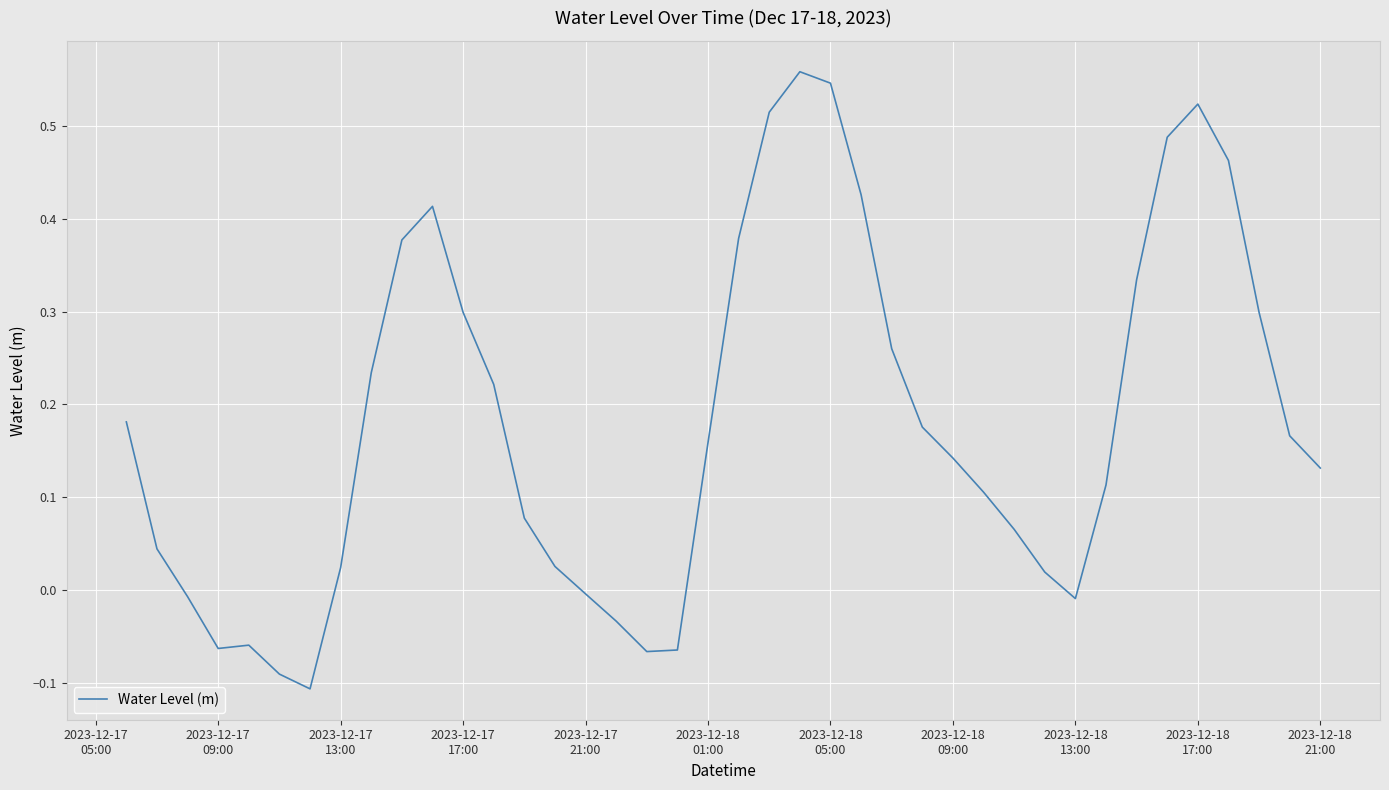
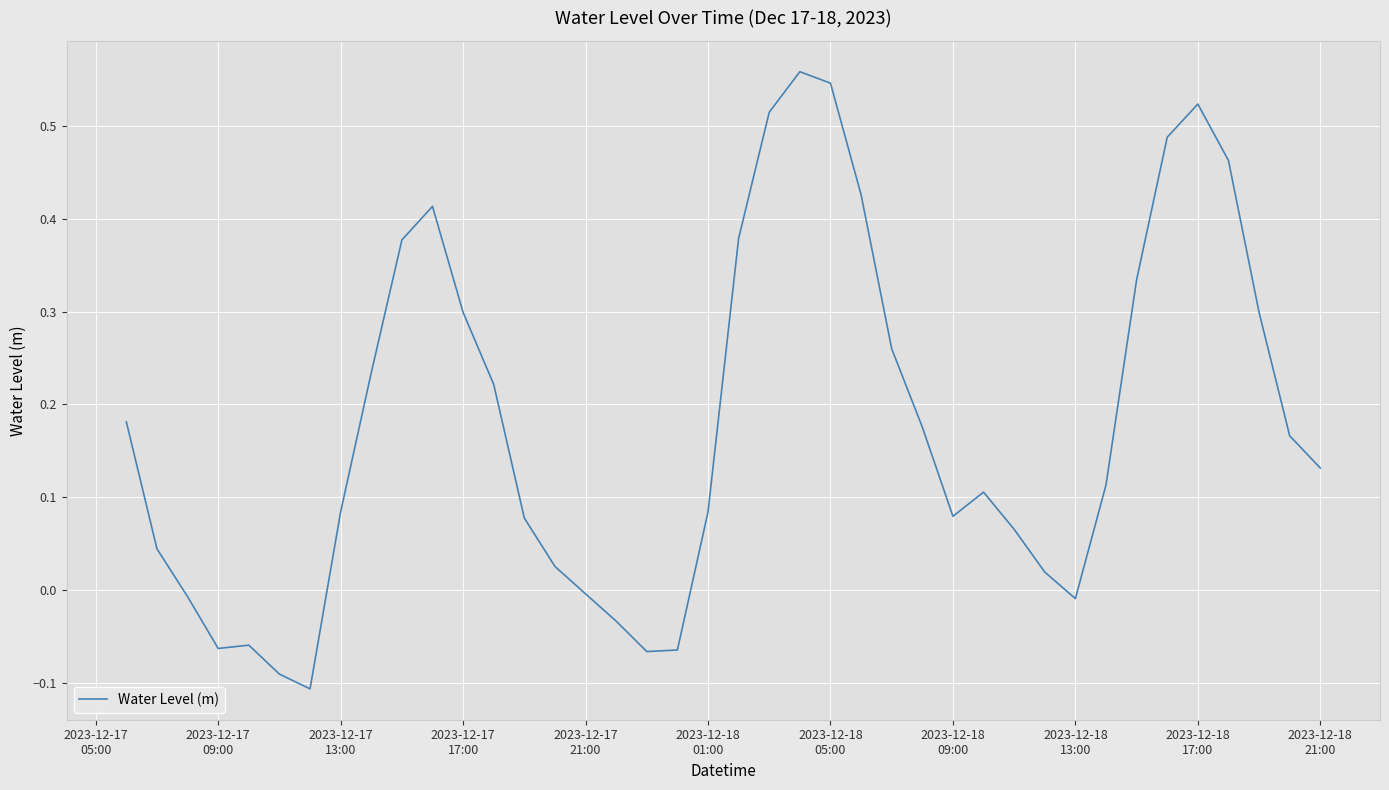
2023-12-17 13:00: 0.02 -> 0.08
2023-12-18 01:00: 0.16 -> 0.08
2023-12-18 09:00: 0.14 -> 0.08
